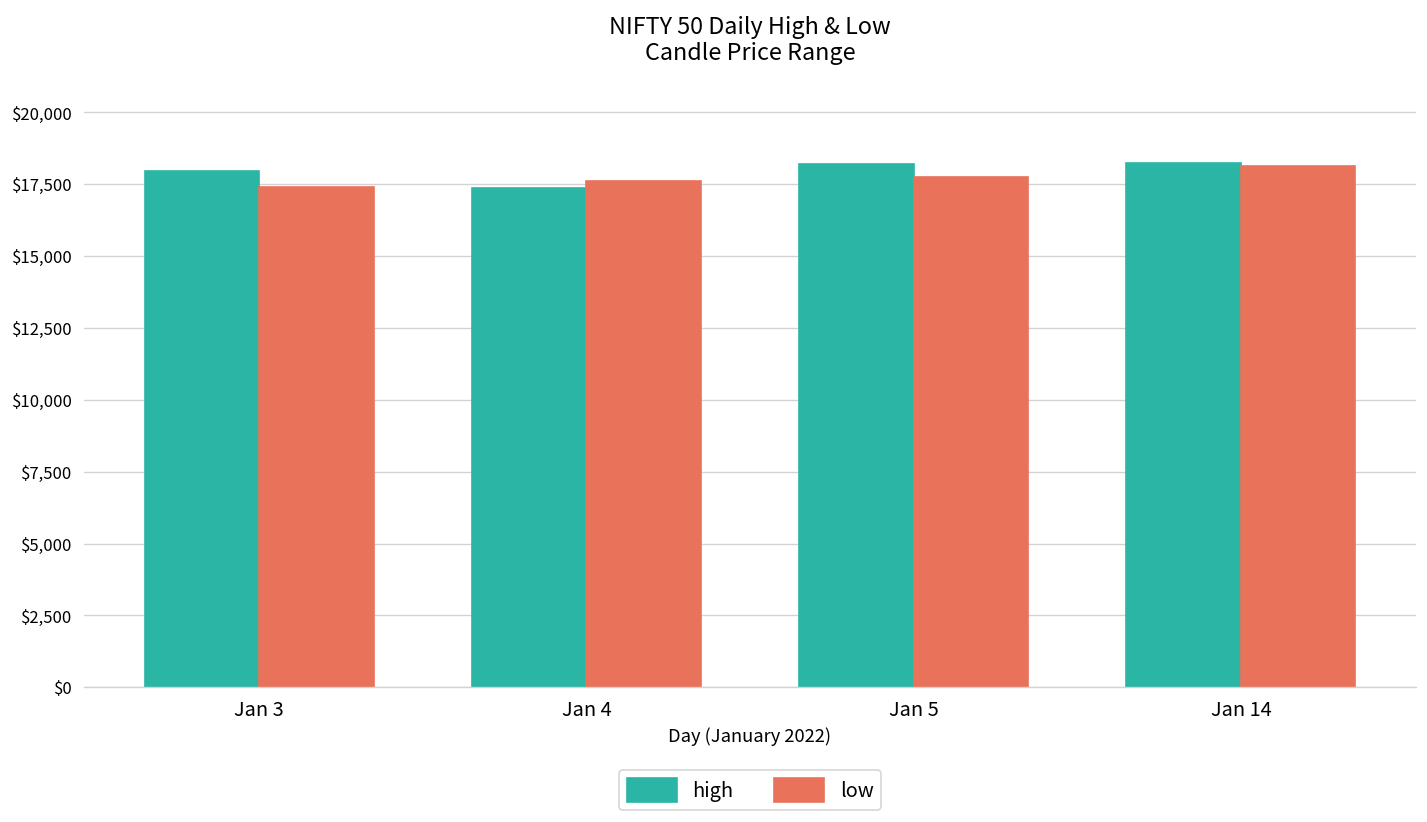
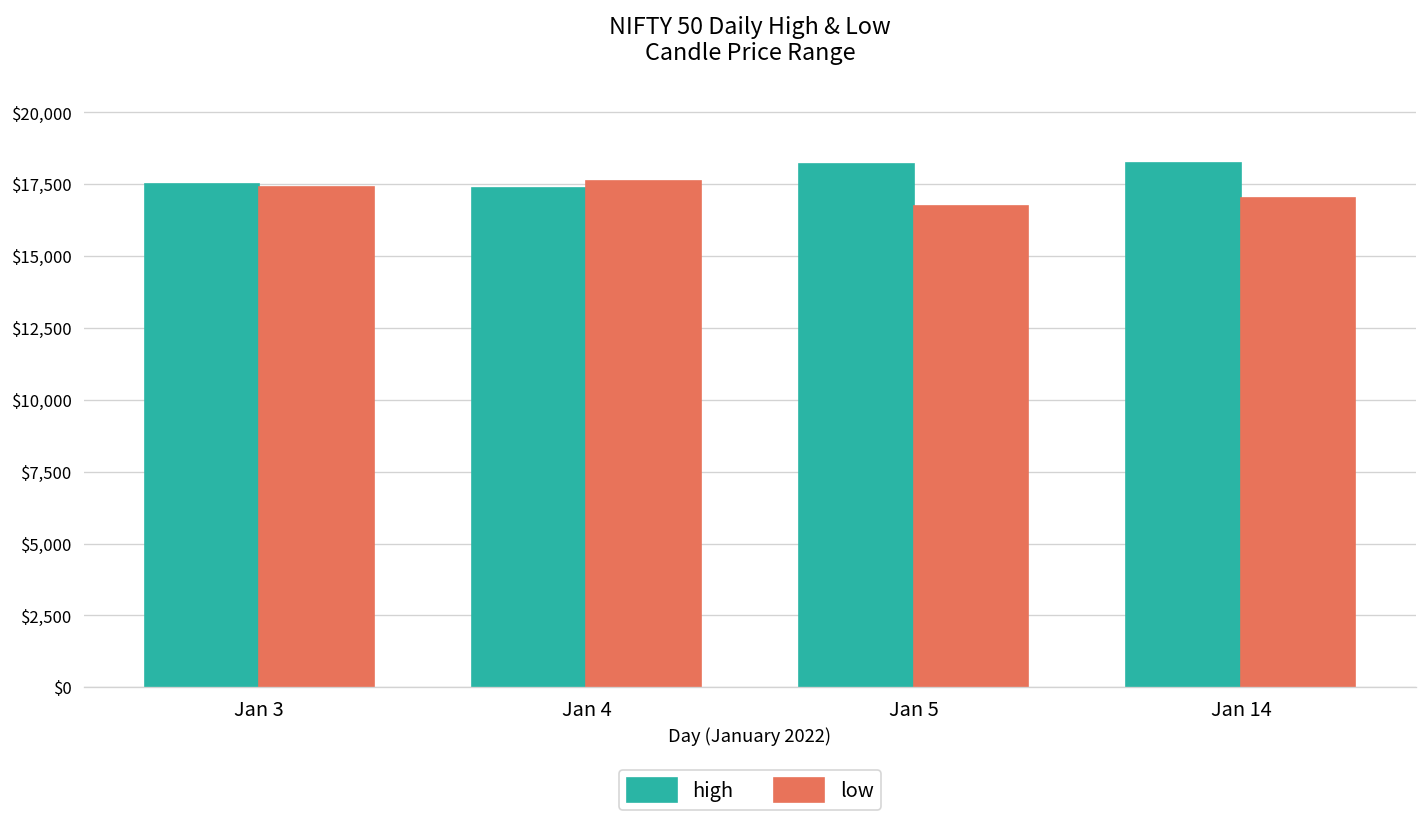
high, Jan 3: $18,000 -> $17,500
low, Jan 5: $17,800 -> $16,700
low, Jan 14: $18,100 -> $17,000
